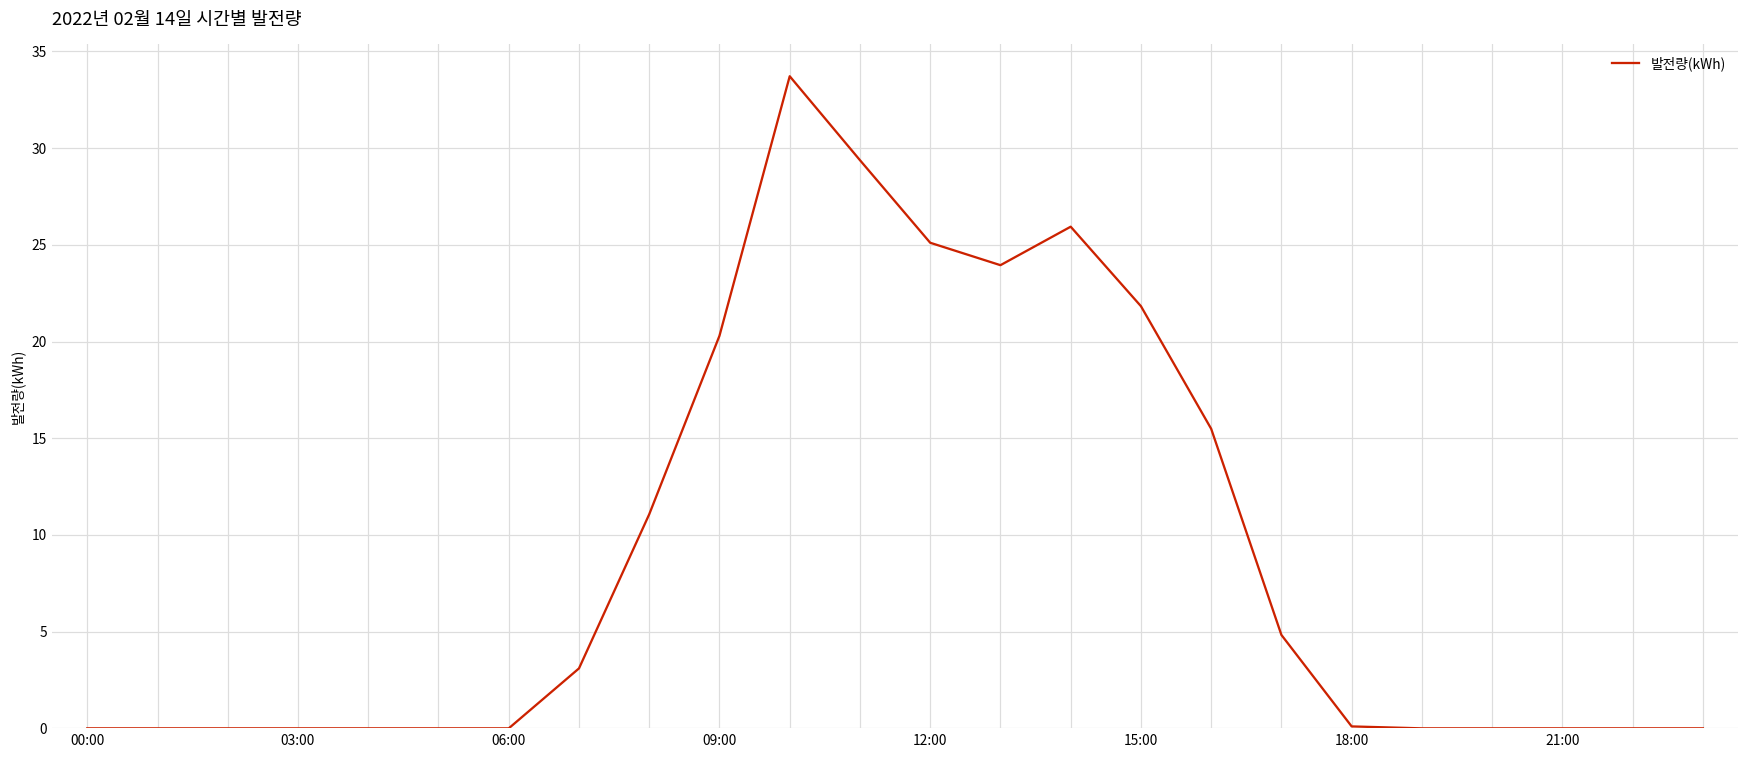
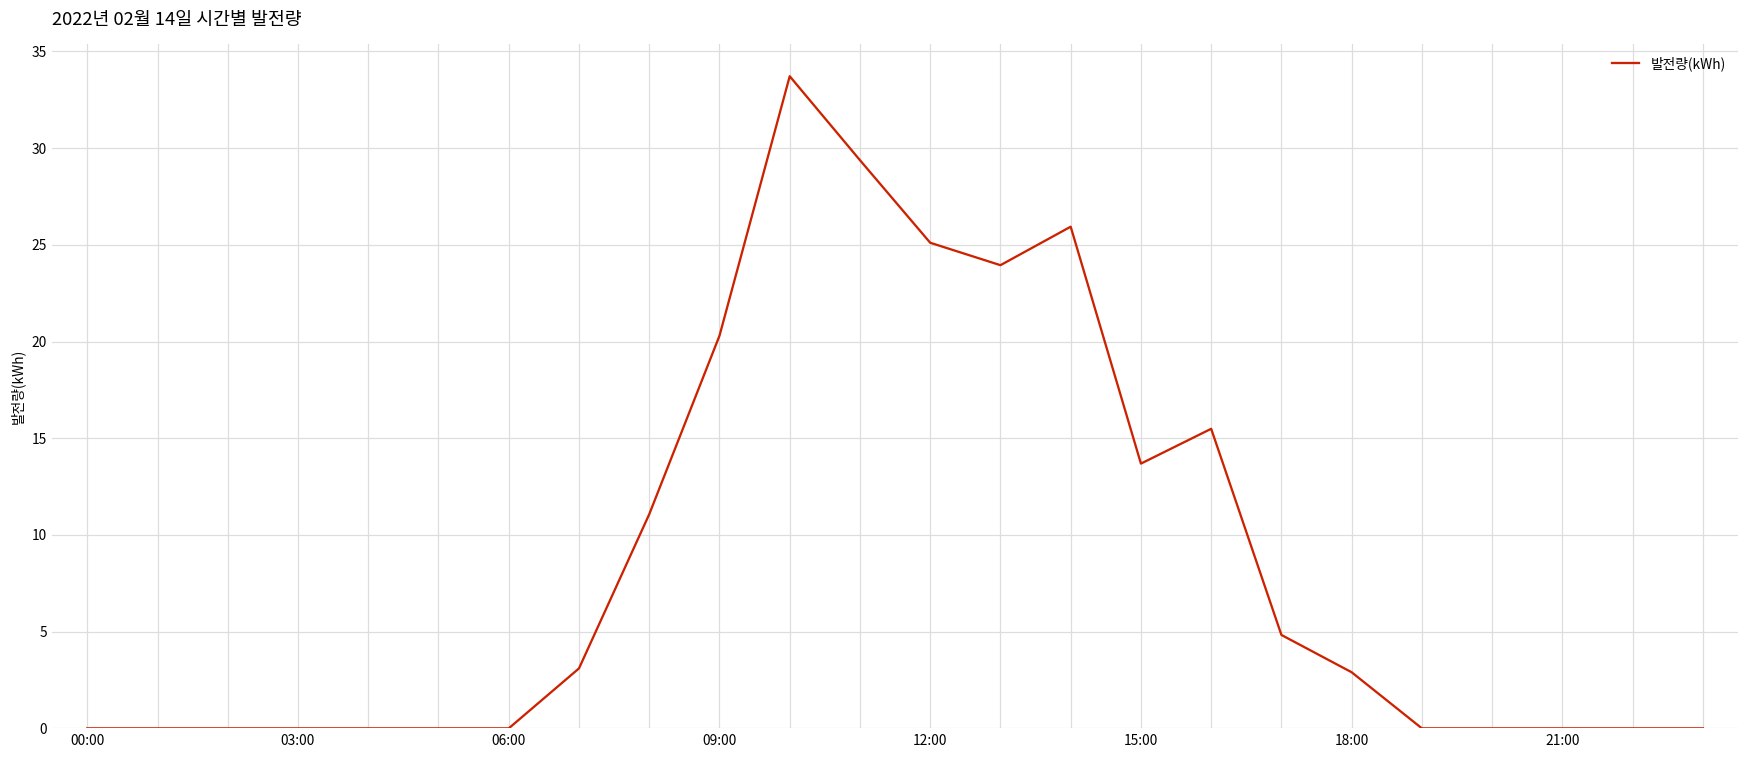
15:00: 21.8 -> 13.7
18:00: 0.1 -> 2.9
